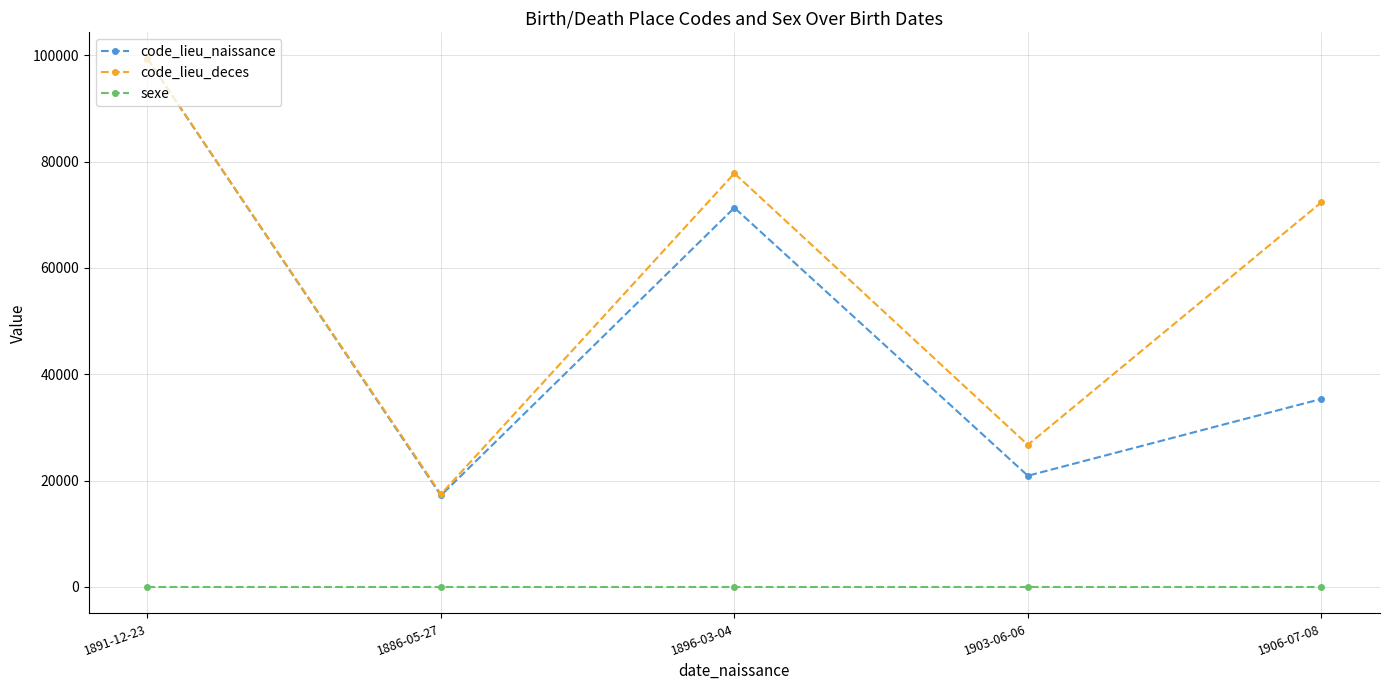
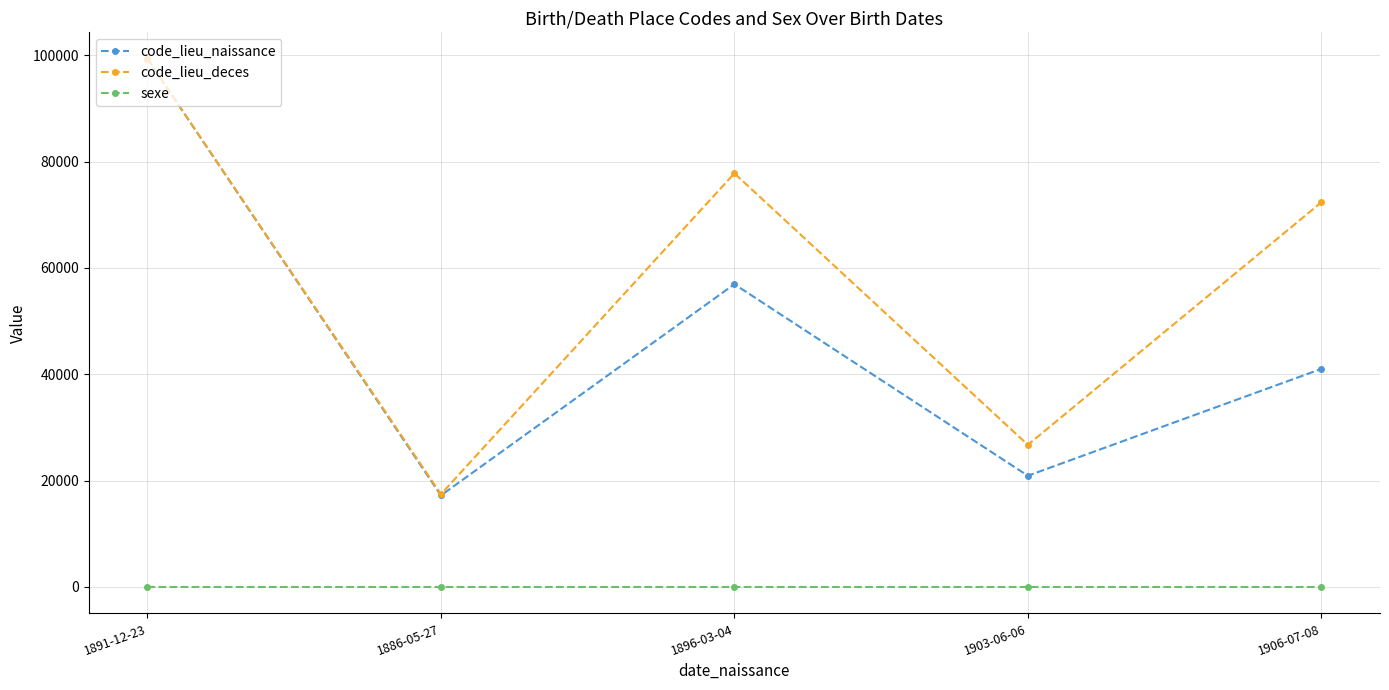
code_lieu_naissance, 1896-03-04: 71000 -> 57000
code_lieu_naissance, 1906-07-08: 35000 -> 41000
